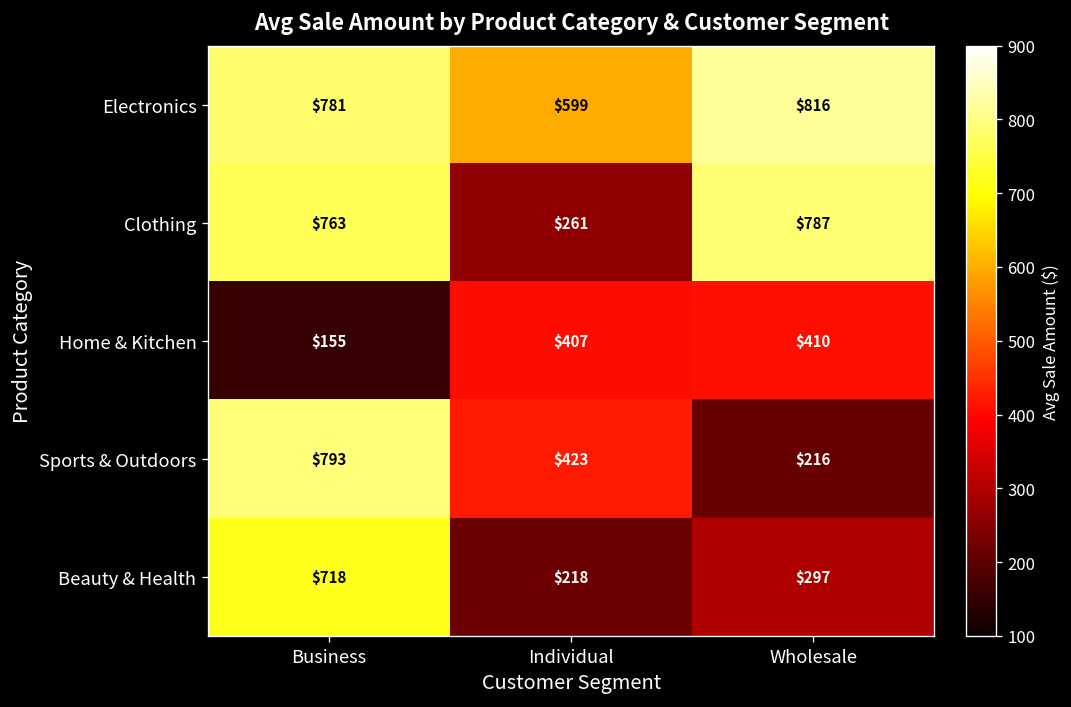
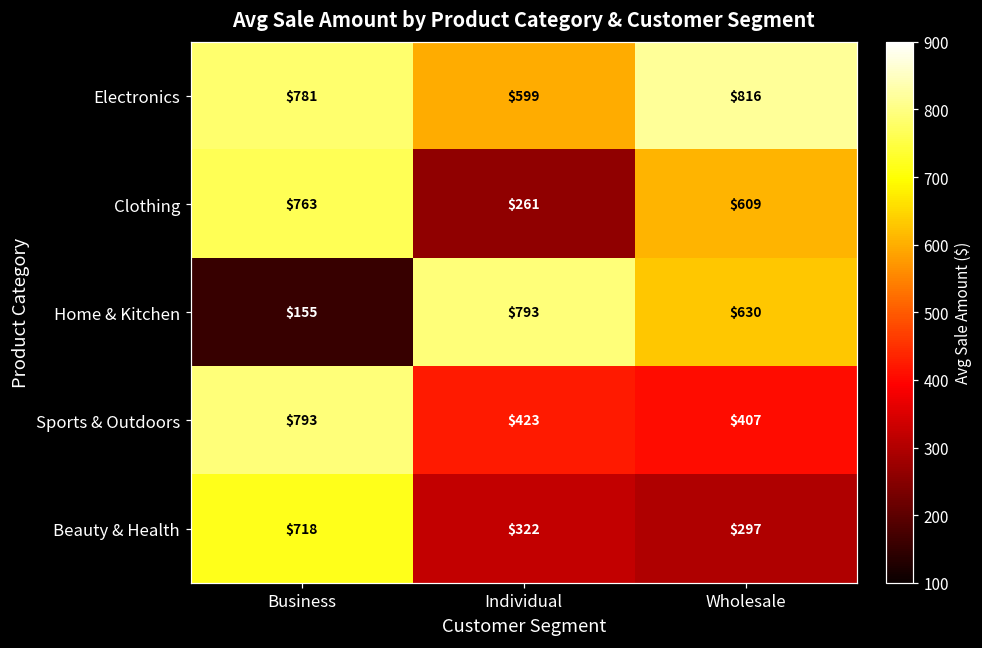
Clothing, Wholesale: $787 -> $609
Home & Kitchen, Individual: $407 -> $793
Home & Kitchen, Wholesale: $410 -> $630
Sports & Outdoors, Wholesale: $216 -> $407
Beauty & Health, Individual: $218 -> $322
